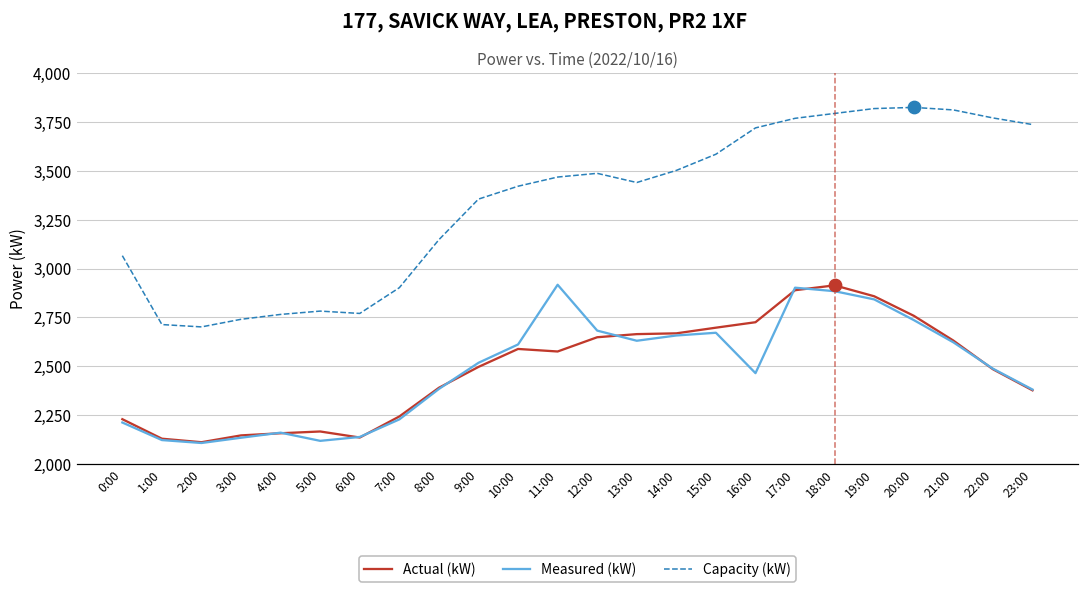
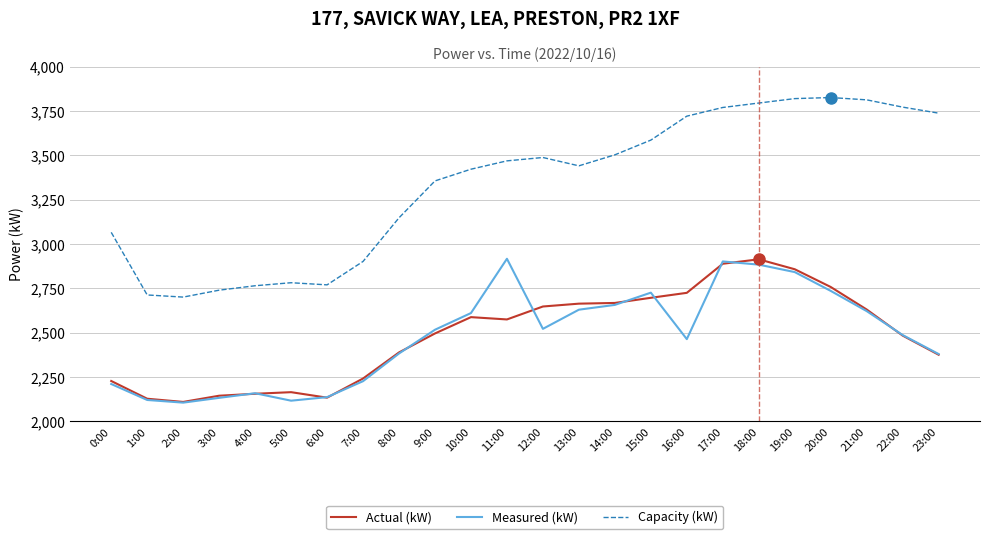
Measured (kW), 12:00: 2,680 -> 2,520
Measured (kW), 15:00: 2,670 -> 2,730
